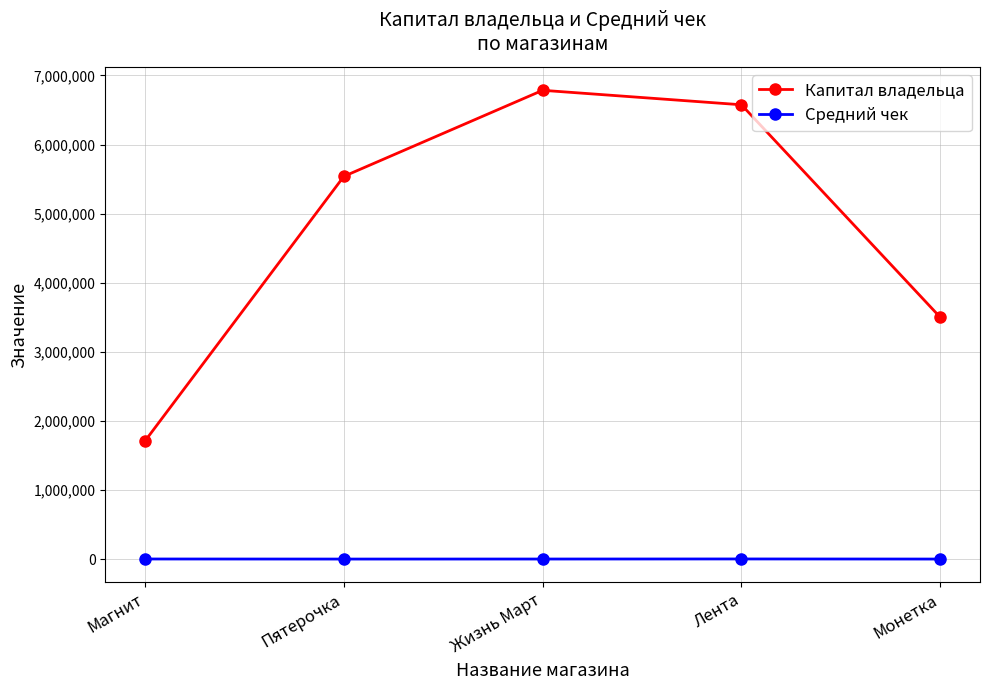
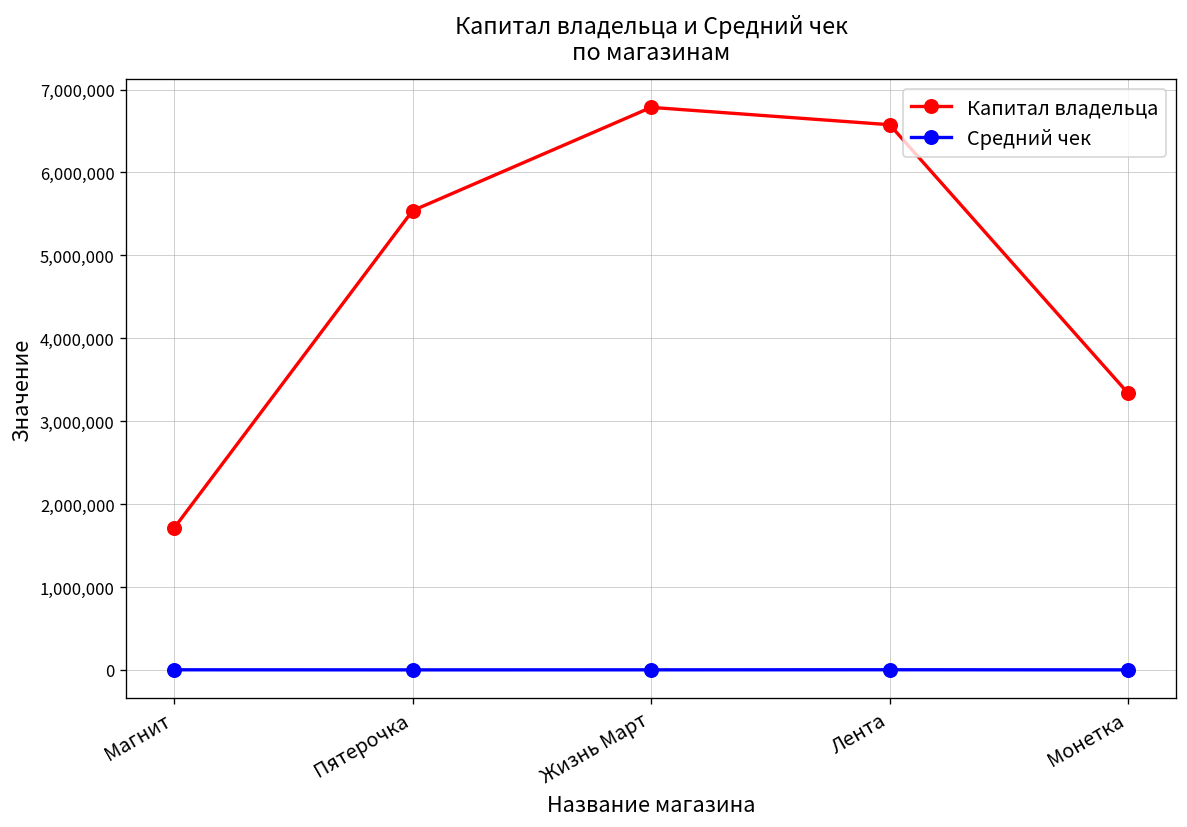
Капитал владельца, Монетка: 3,500,000 -> 3,300,000
